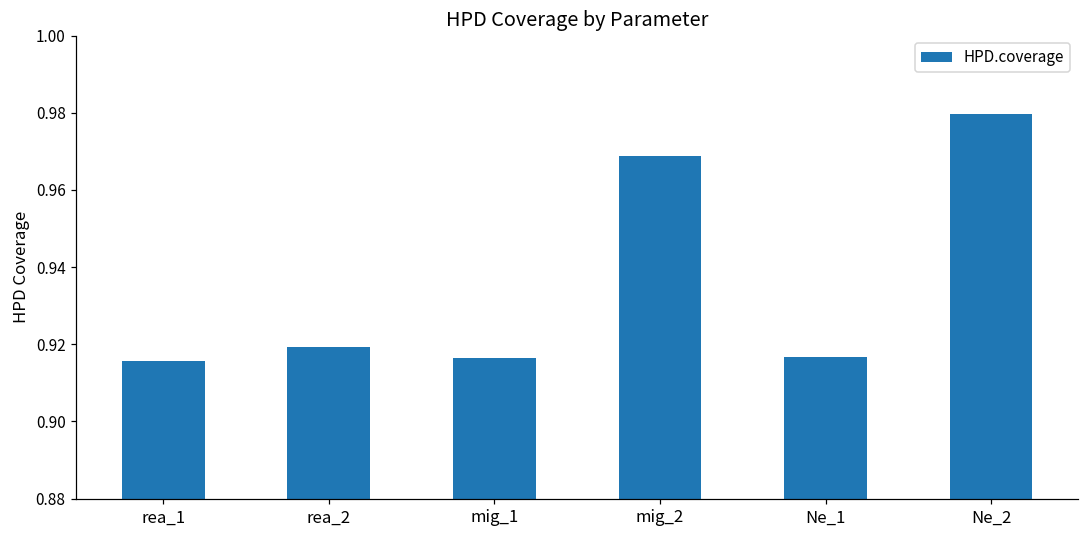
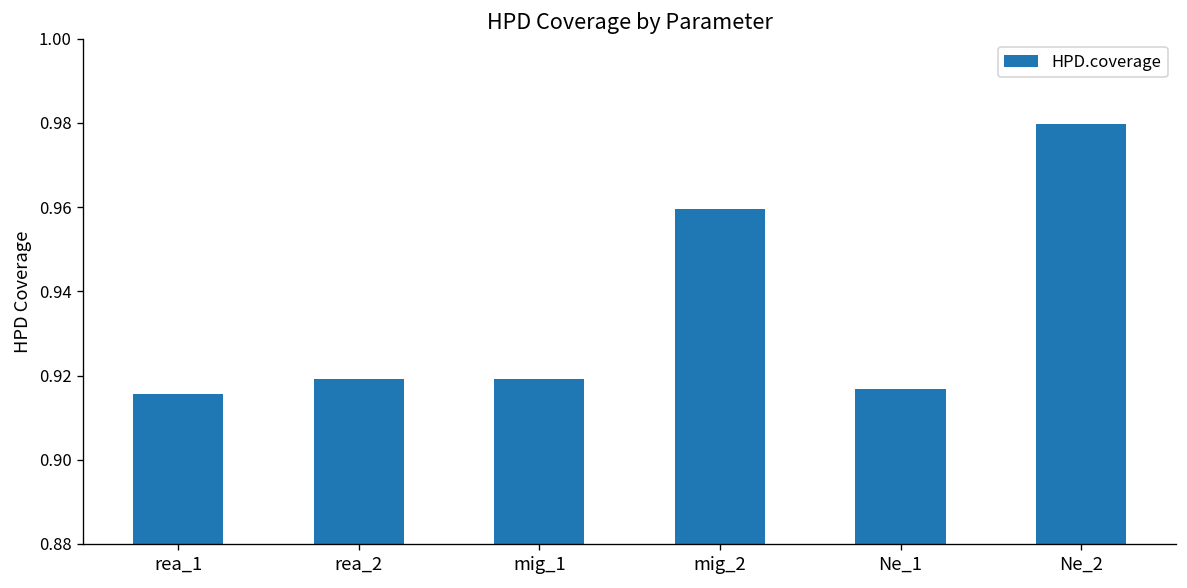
mig_1: 0.917 -> 0.919
mig_2: 0.969 -> 0.960
